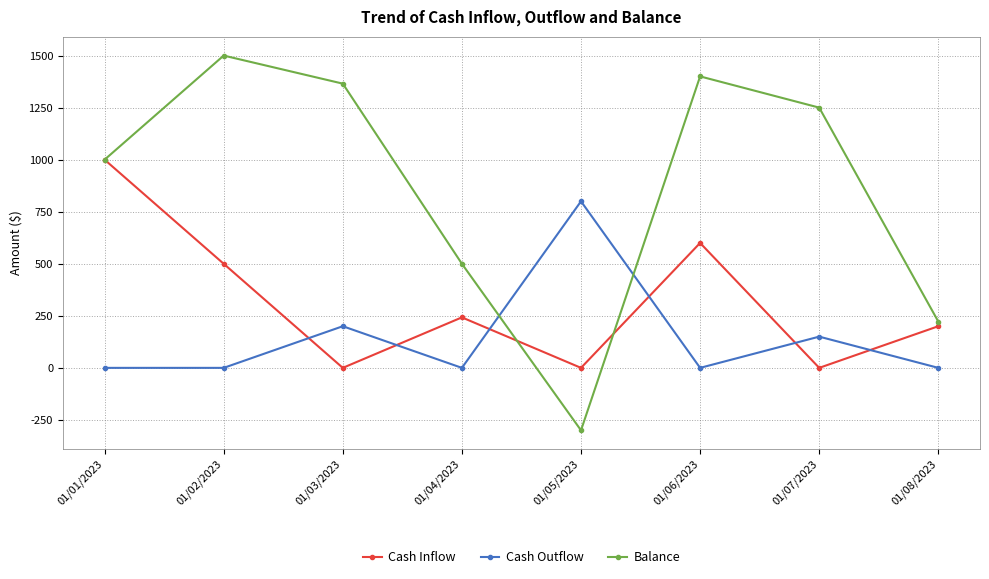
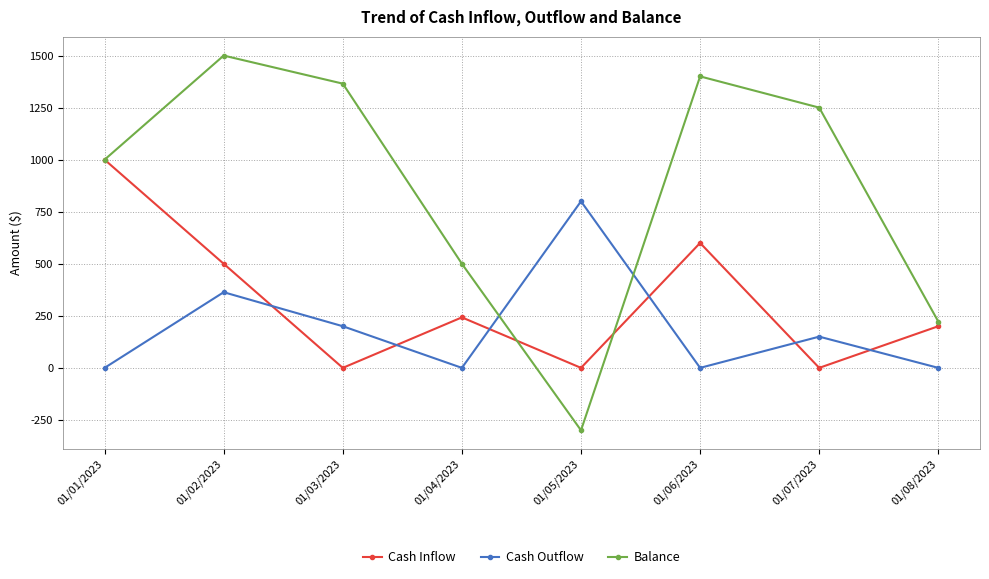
Cash Outflow, 01/02/2023: 0 -> 360
